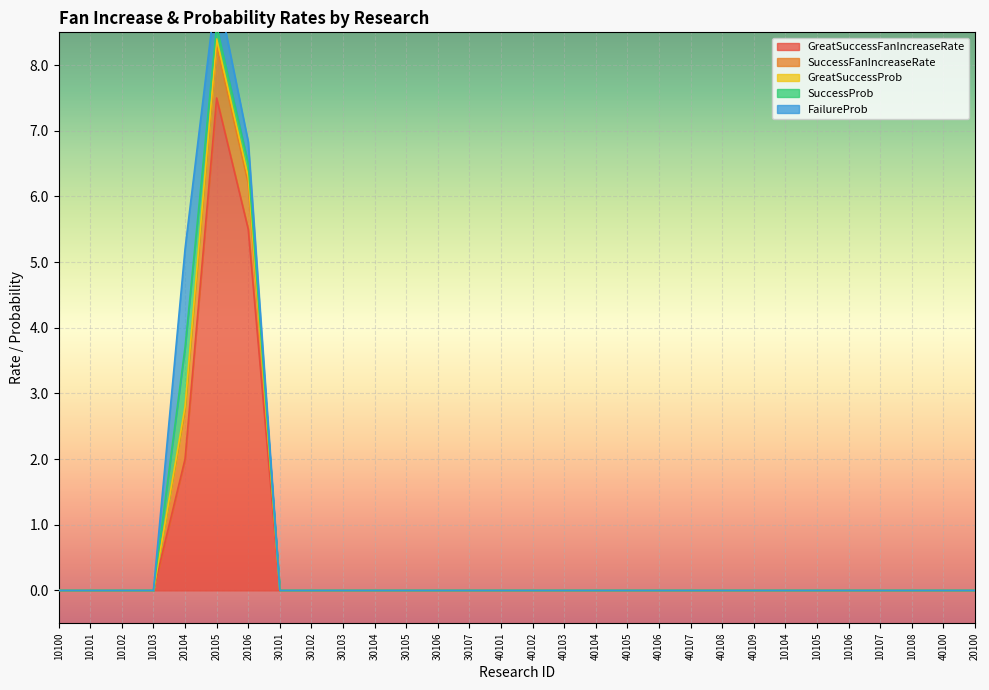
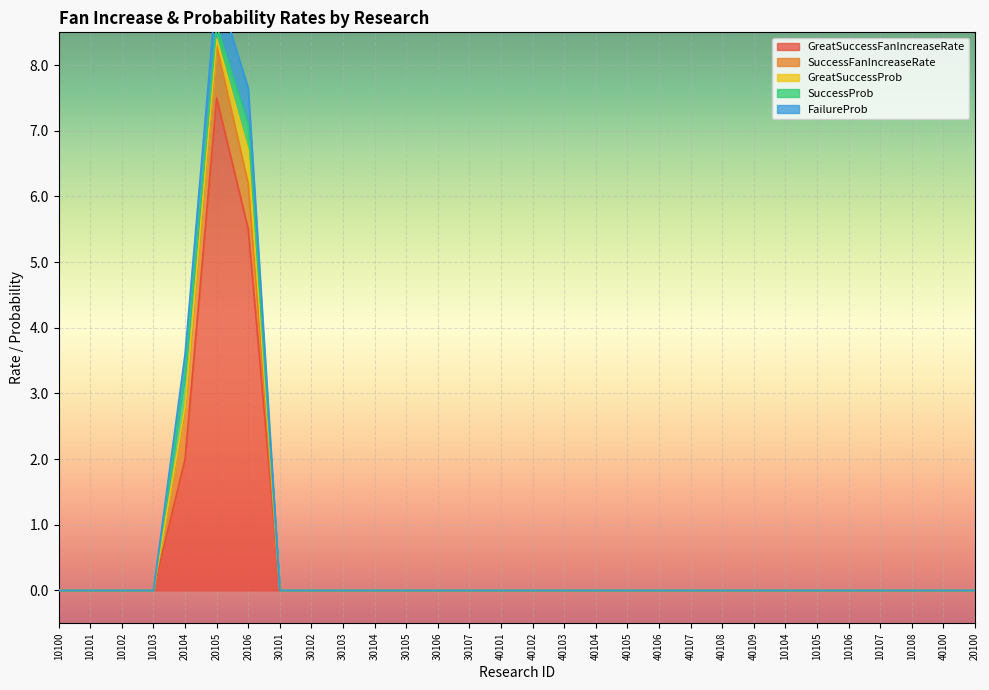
SuccessProb, 20104: 0.9 -> 0.5
FailureProb, 20104: 1.5 -> 0.3
GreatSuccessProb, 20106: 0.1 -> 0.5
SuccessProb, 20106: 0.2 -> 0.4
FailureProb, 20106: 0.3 -> 0.5
